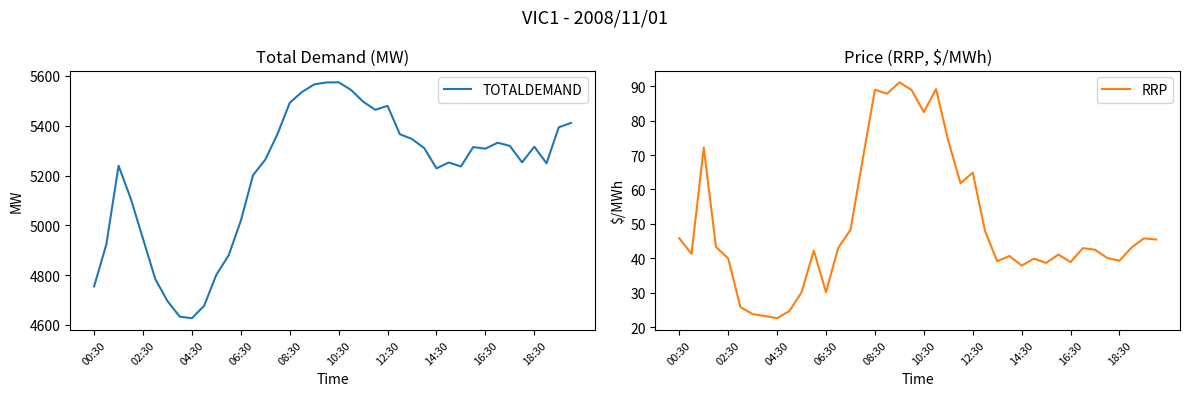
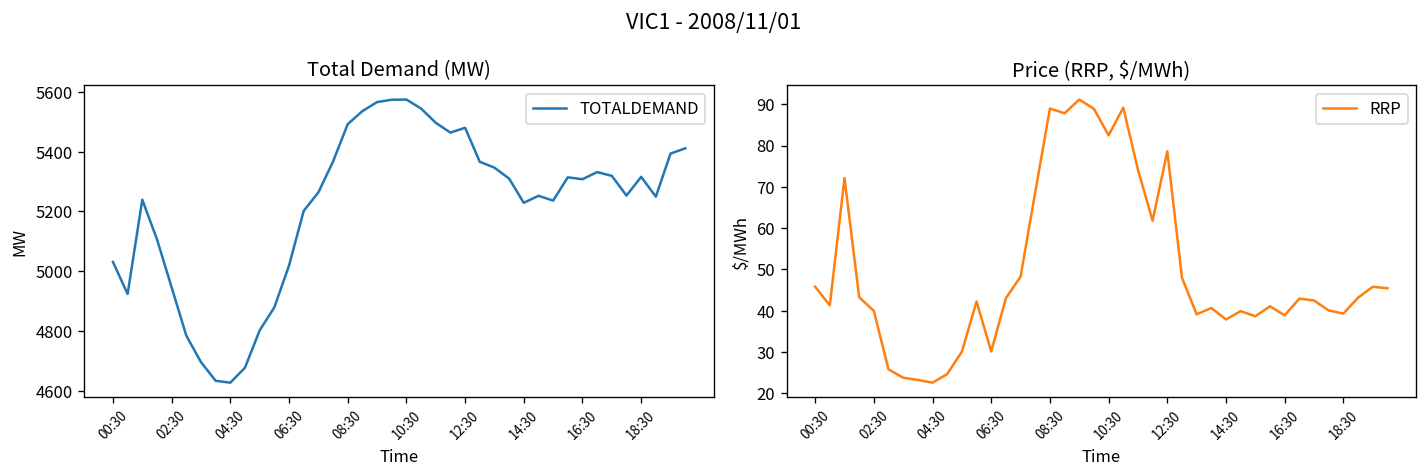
Total Demand (MW), 00:30: 4750 -> 5030
Price (RRP, $/MWh), 12:30: 65 -> 79
